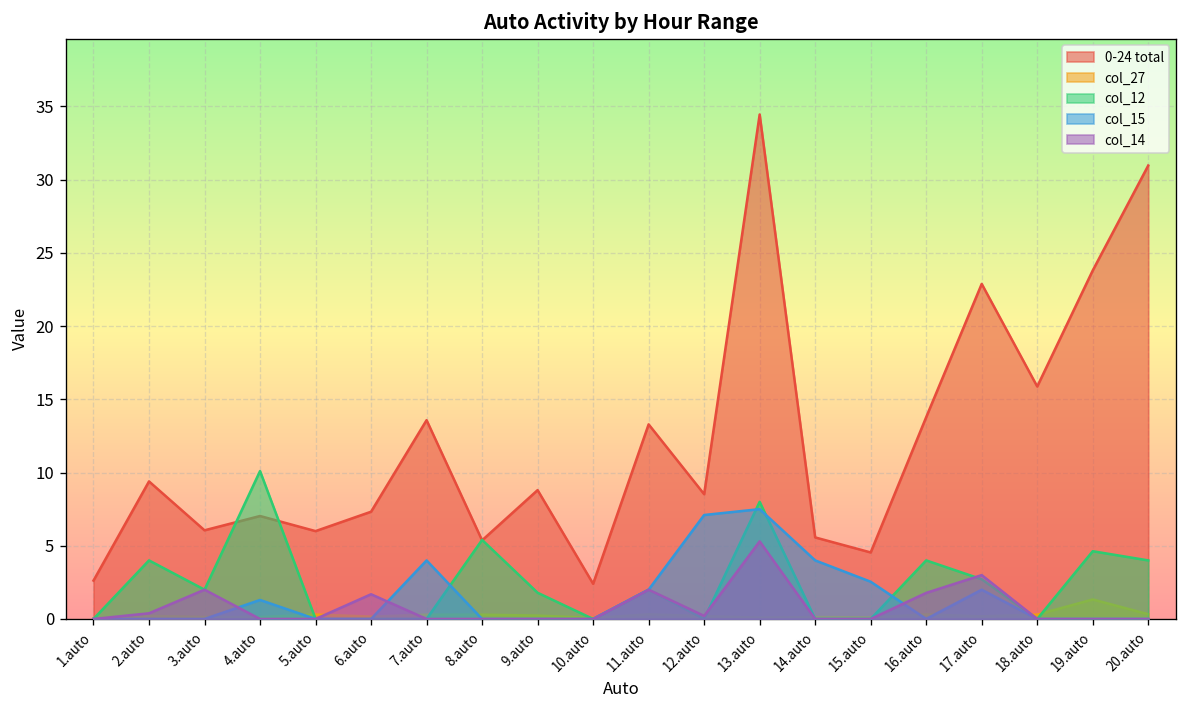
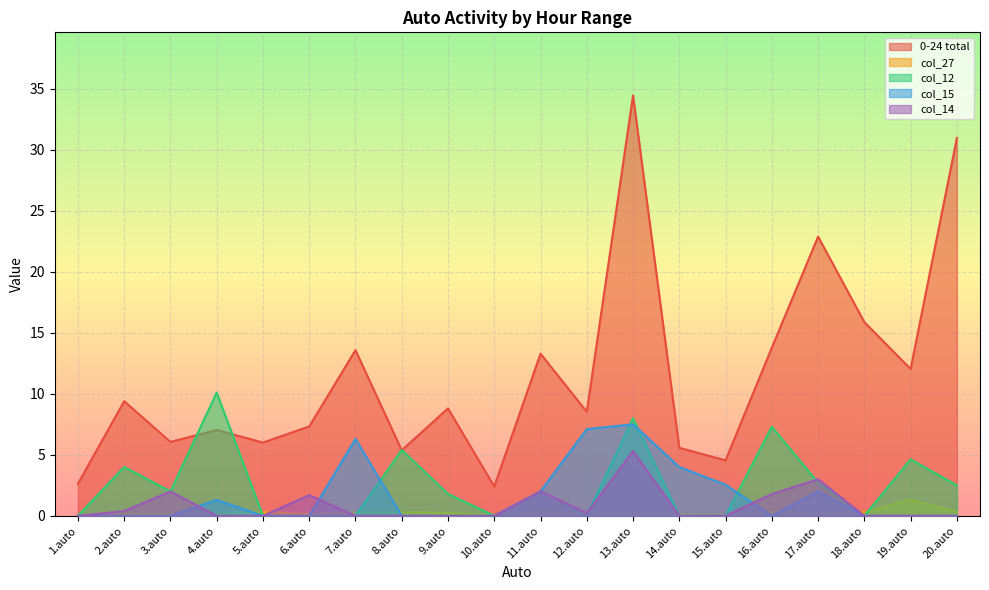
col_15, 7.auto: 4.0 -> 6.3
col_12, 16.auto: 4.0 -> 7.3
0-24 total, 19.auto: 23.8 -> 12.0
col_12, 20.auto: 4.0 -> 2.5
